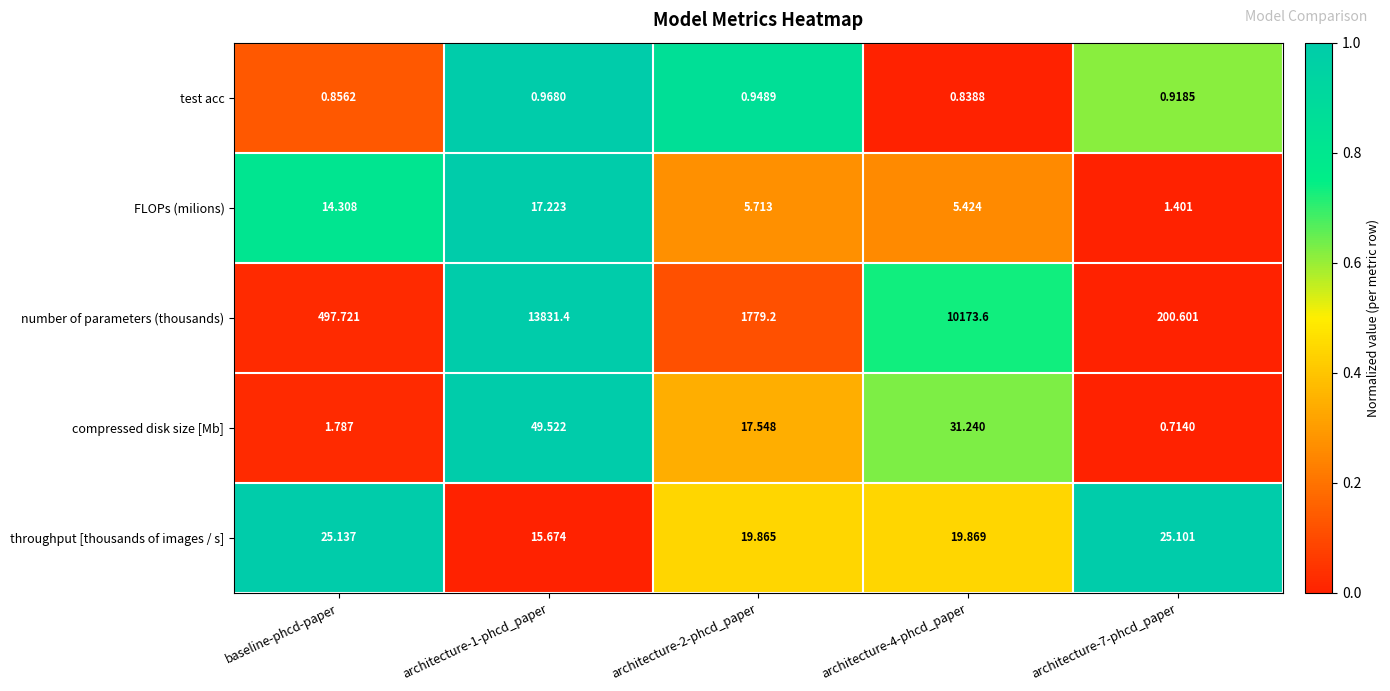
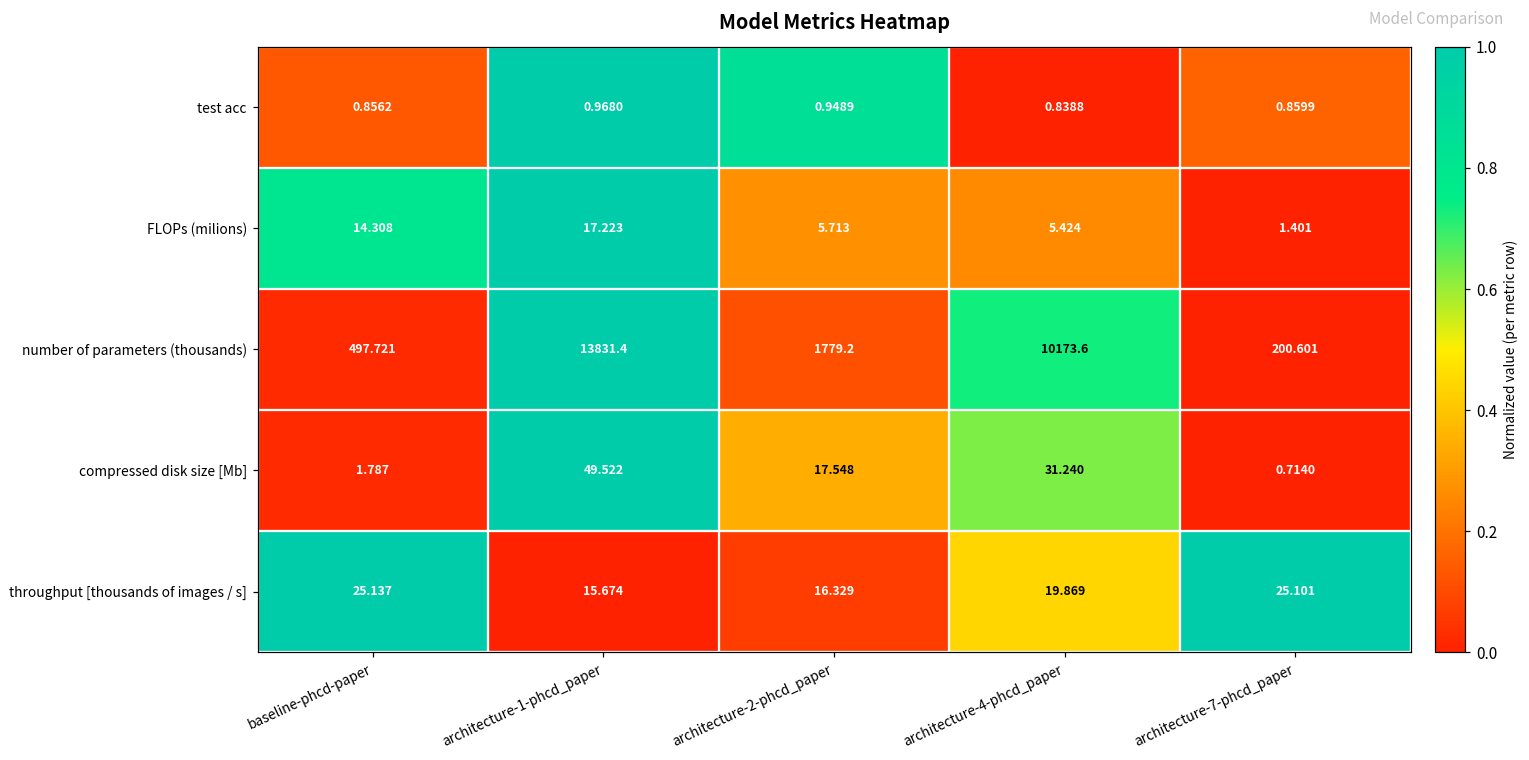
test acc, architecture-7-phcd_paper: 0.9185 -> 0.8599
throughput [thousands of images / s], architecture-2-phcd_paper: 19.865 -> 16.329
